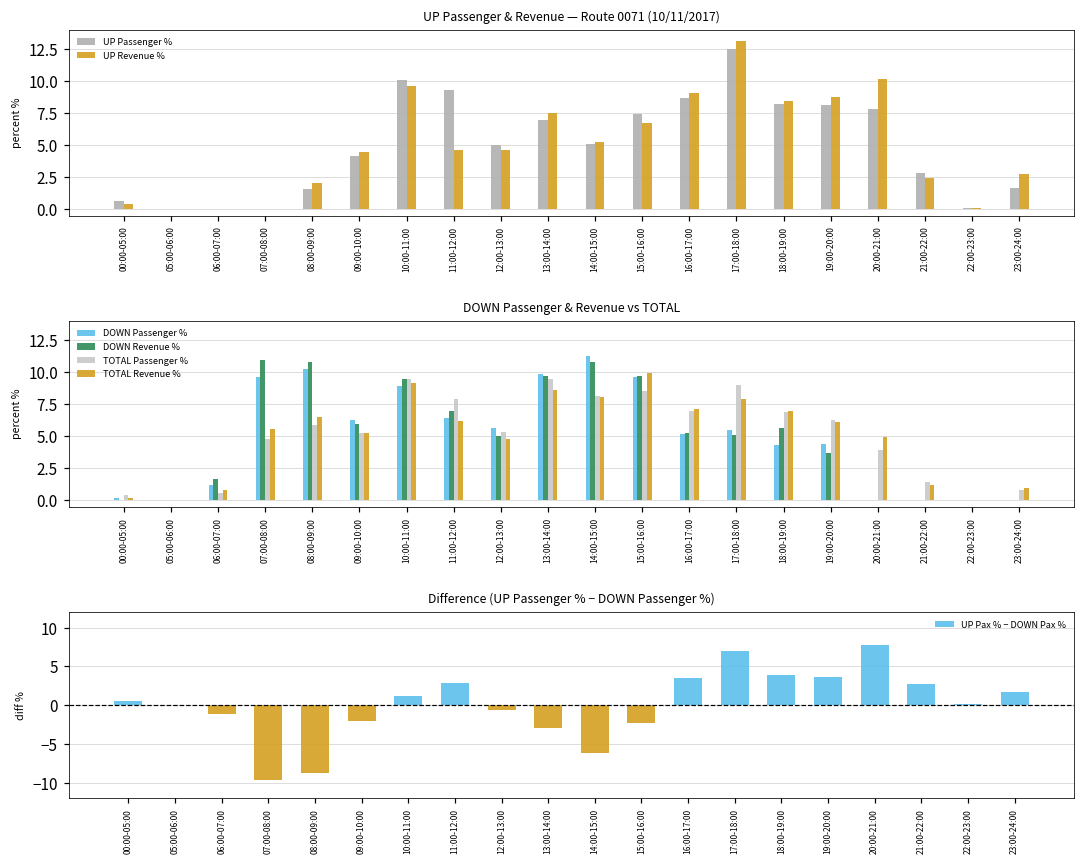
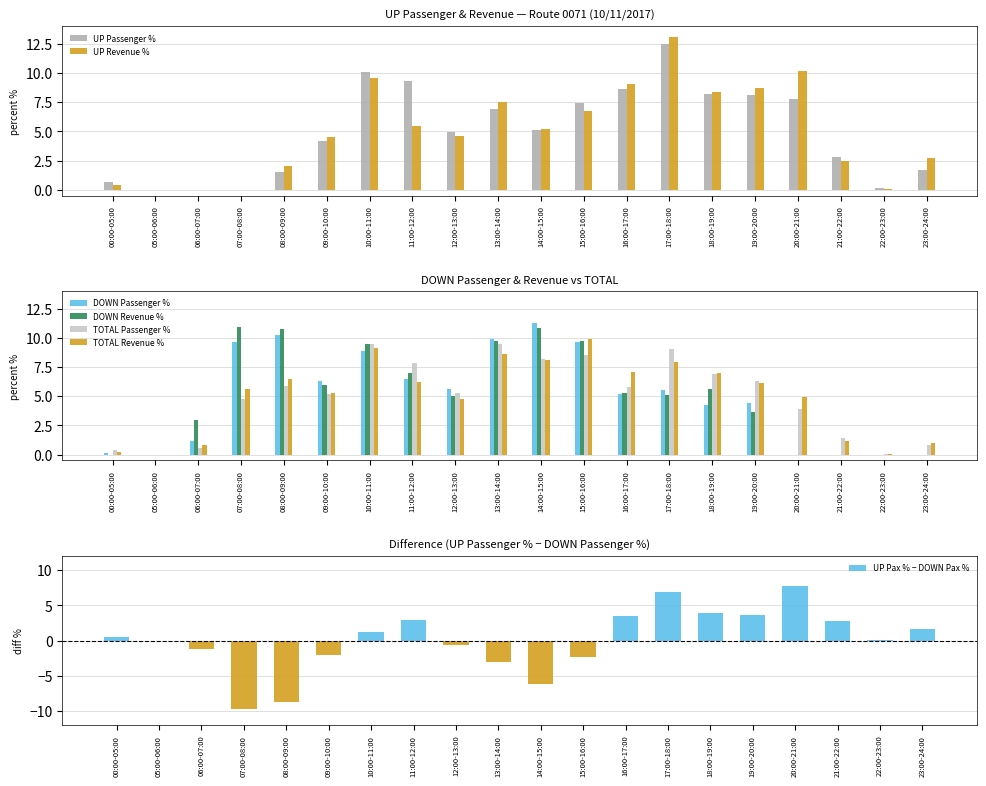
UP Passenger & Revenue — Route 0071 (10/11/2017), UP Revenue %, 11:00-12:00: 4.6 -> 5.5
DOWN Passenger & Revenue vs TOTAL, DOWN Revenue %, 06:00-07:00: 1.6 -> 3.0
DOWN Passenger & Revenue vs TOTAL, TOTAL Passenger %, 16:00-17:00: 7.0 -> 5.8
